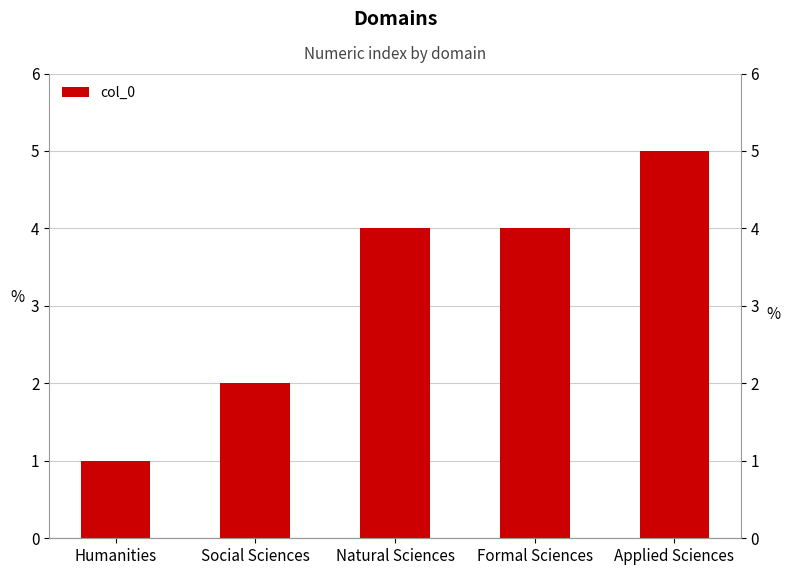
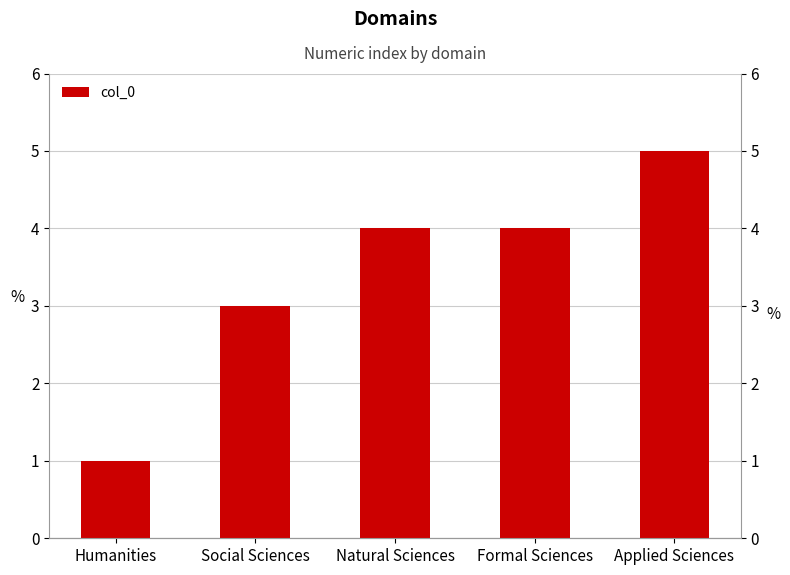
Social Sciences: 2 -> 3
